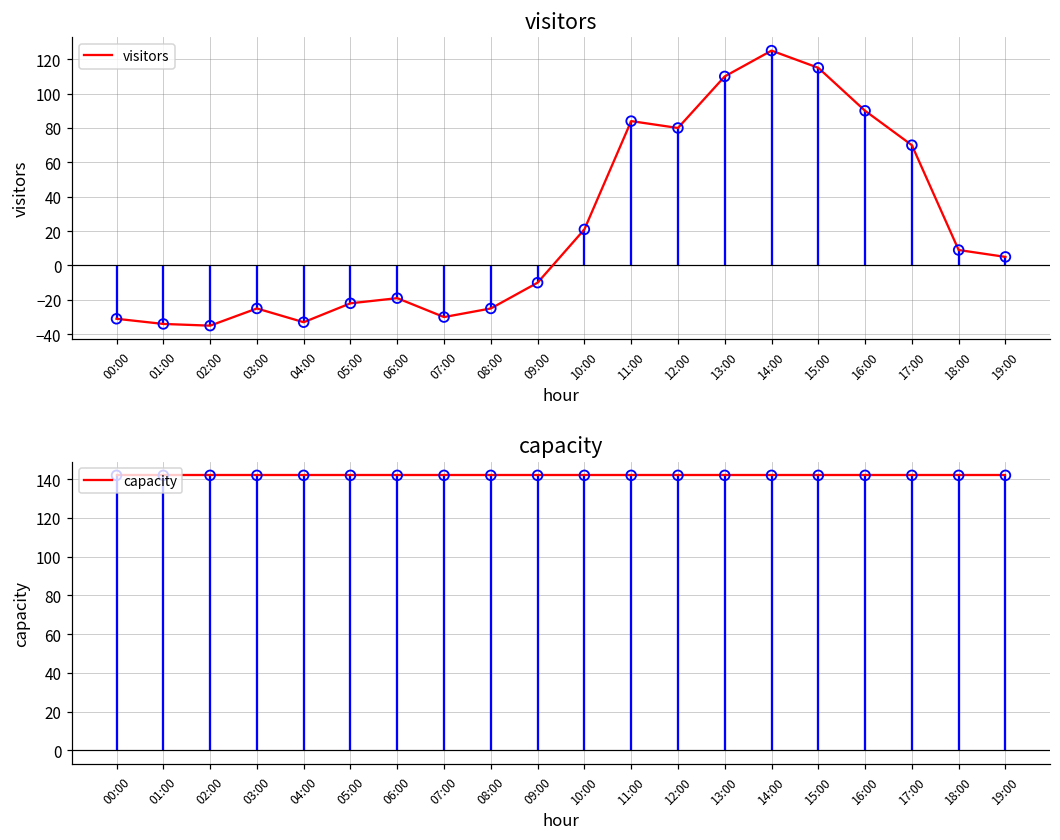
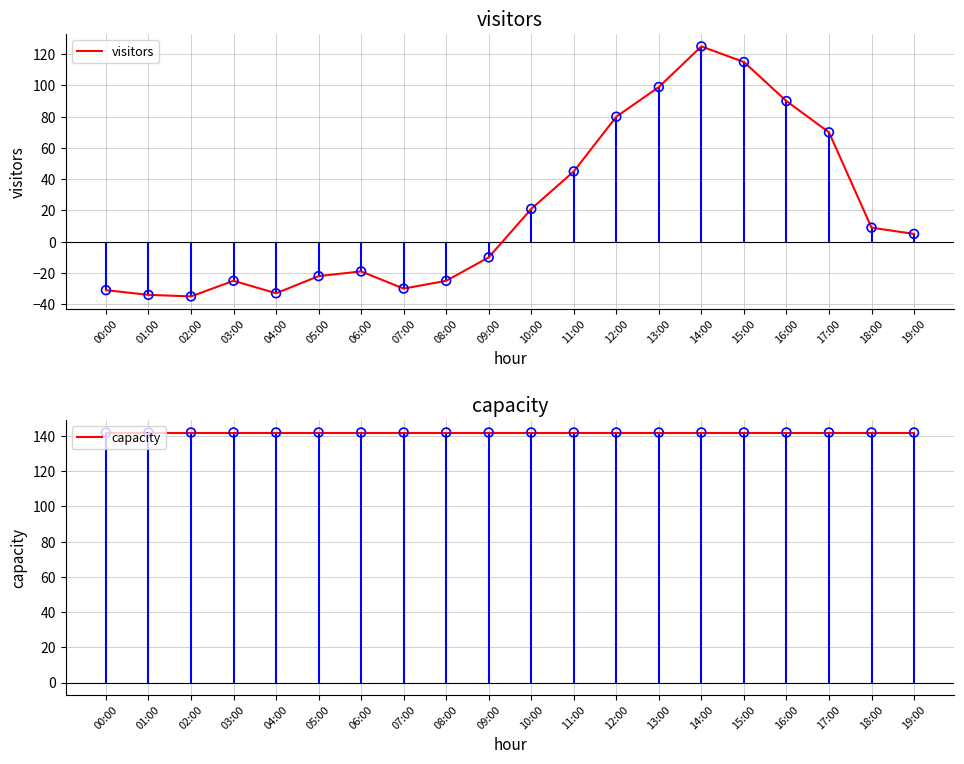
visitors, 11:00: 84 -> 45
visitors, 13:00: 110 -> 99
